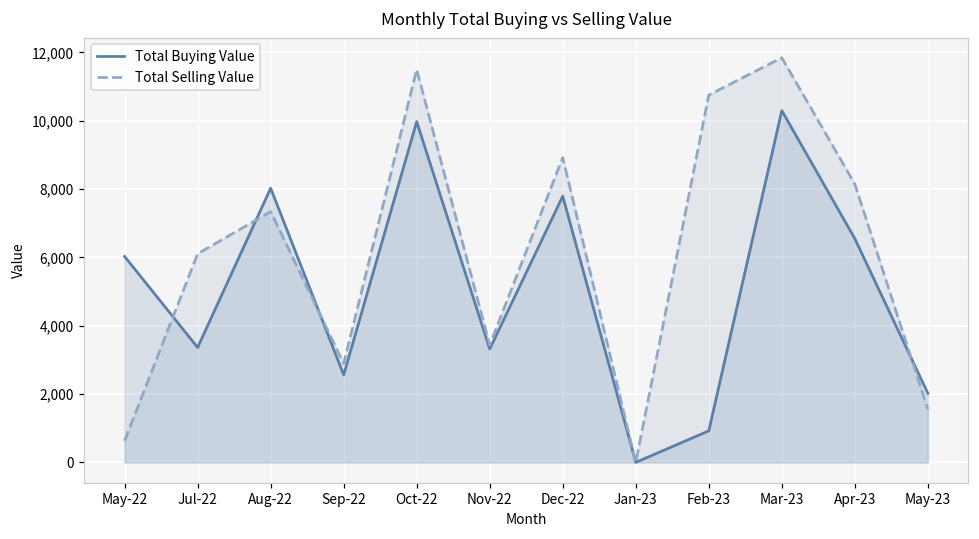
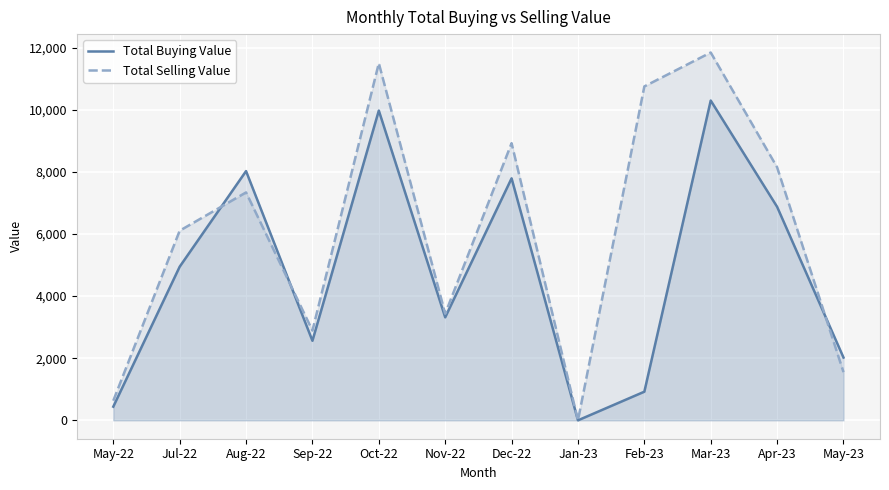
Total Buying Value, May-22: 6,000 -> 400
Total Buying Value, Jul-22: 3,400 -> 4,900
Total Buying Value, Apr-23: 6,500 -> 6,900
